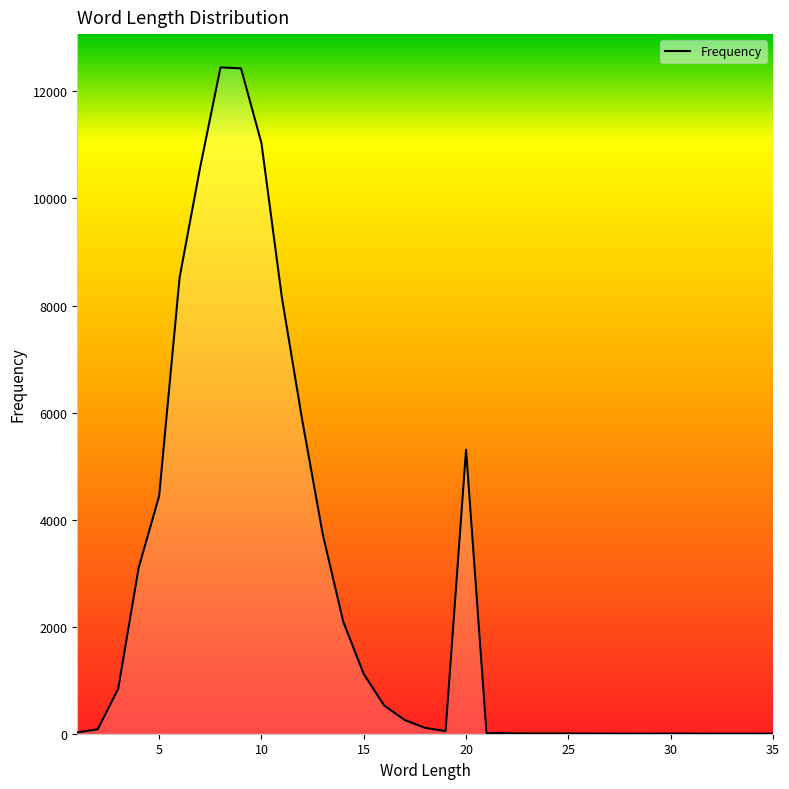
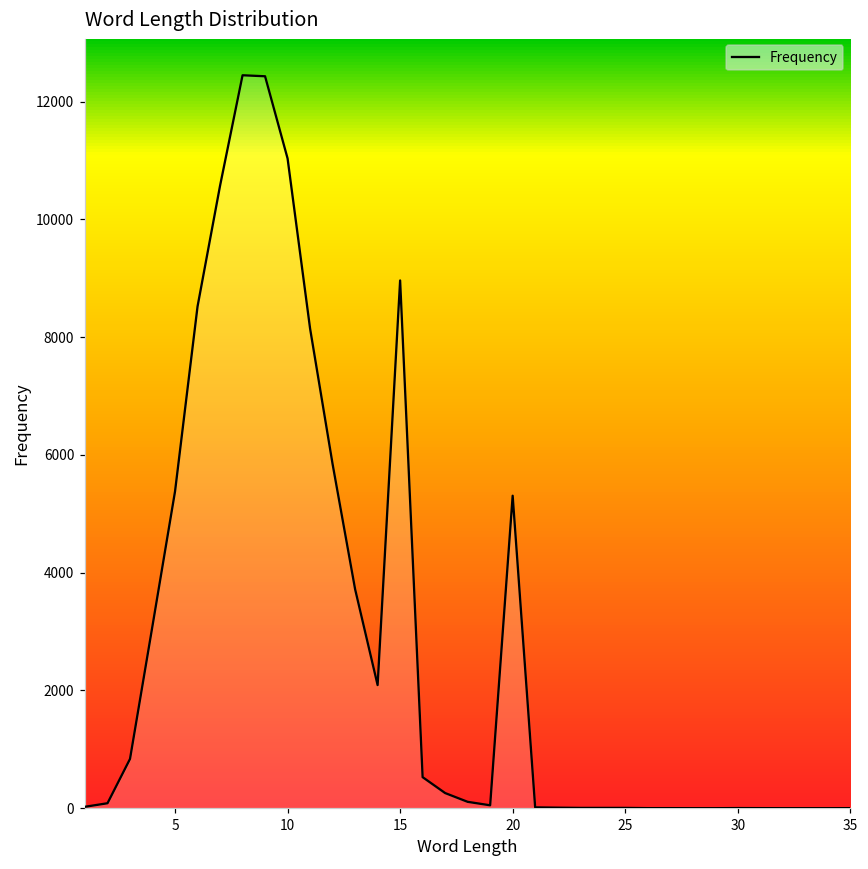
5: 4400 -> 5400
15: 1100 -> 9000
